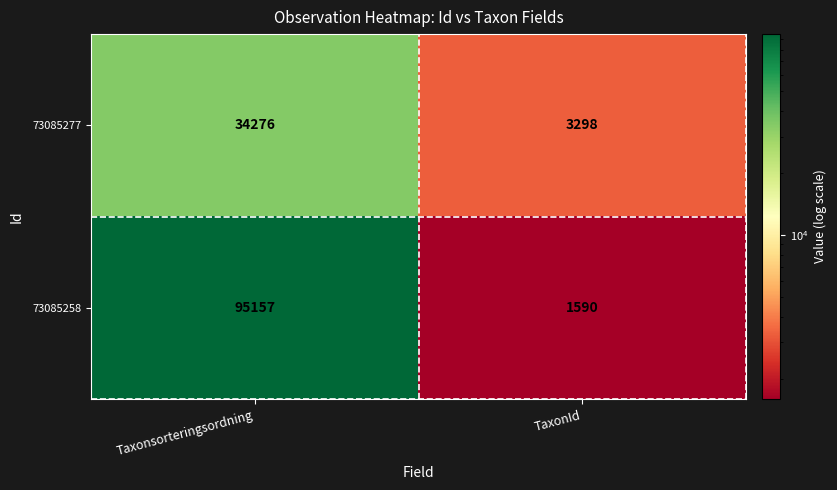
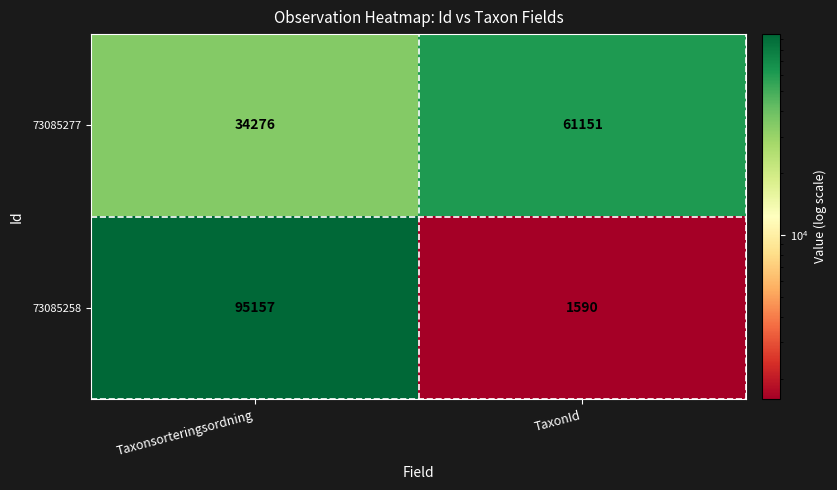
73085277, TaxonId: 3298 -> 61151
